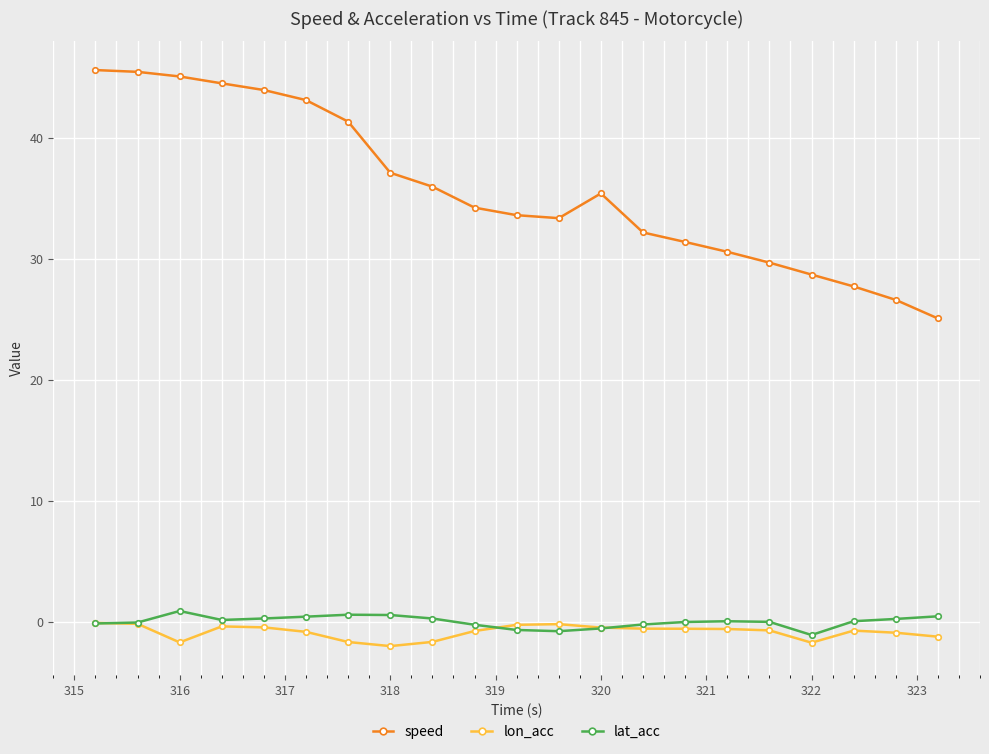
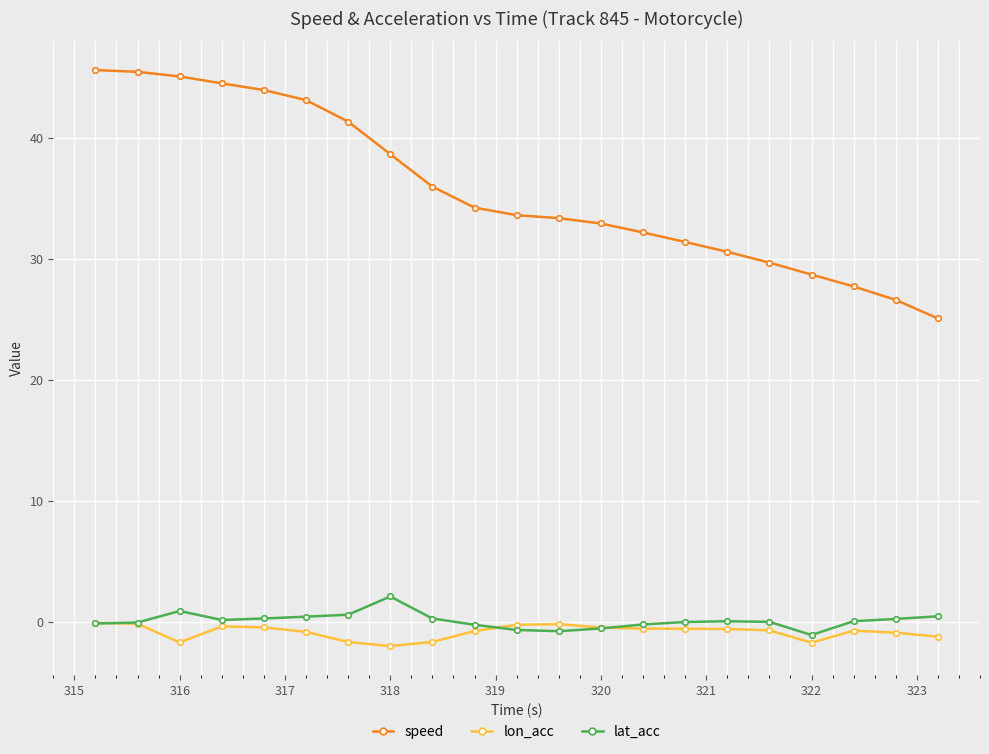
speed, 318: 37.1 -> 38.6
lat_acc, 318: 0.6 -> 2.1
speed, 320: 35.4 -> 32.9
